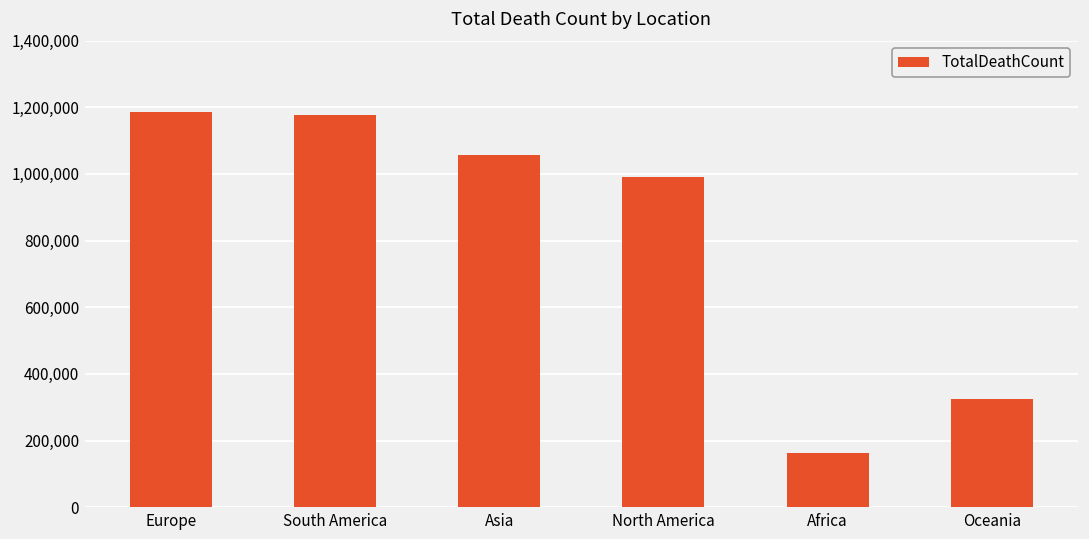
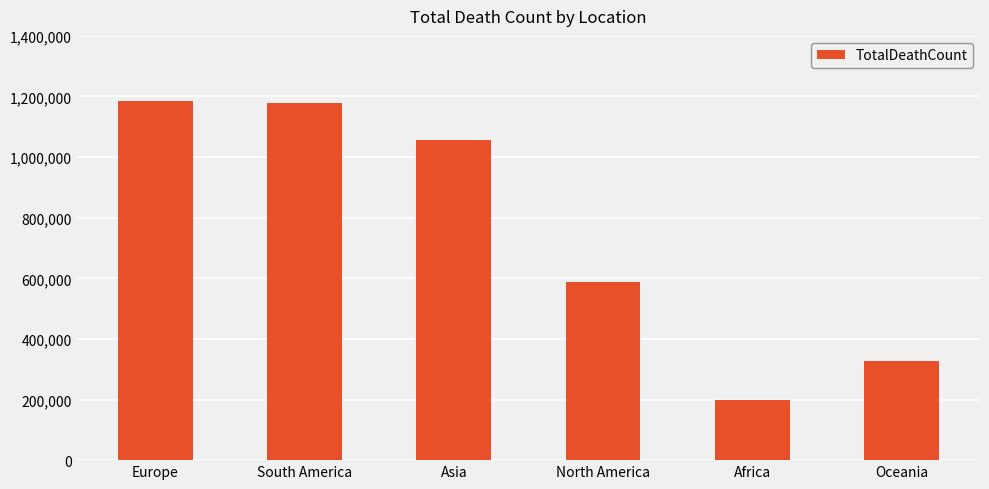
North America: 990,000 -> 590,000
Africa: 160,000 -> 200,000
